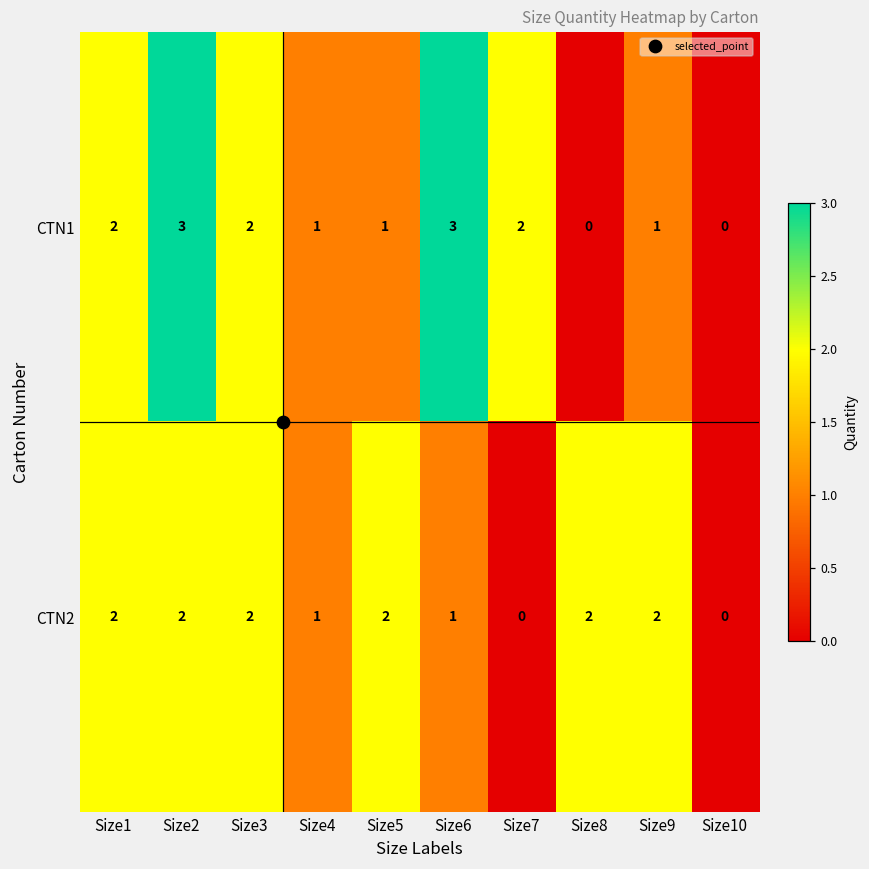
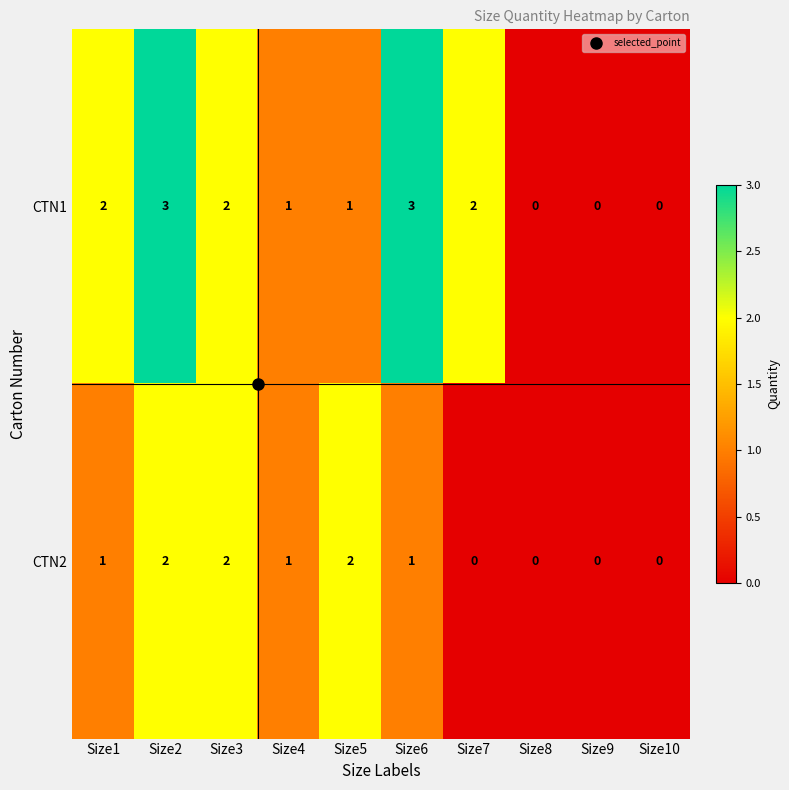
CTN1, Size9: 1 -> 0
CTN2, Size1: 2 -> 1
CTN2, Size8: 2 -> 0
CTN2, Size9: 2 -> 0
